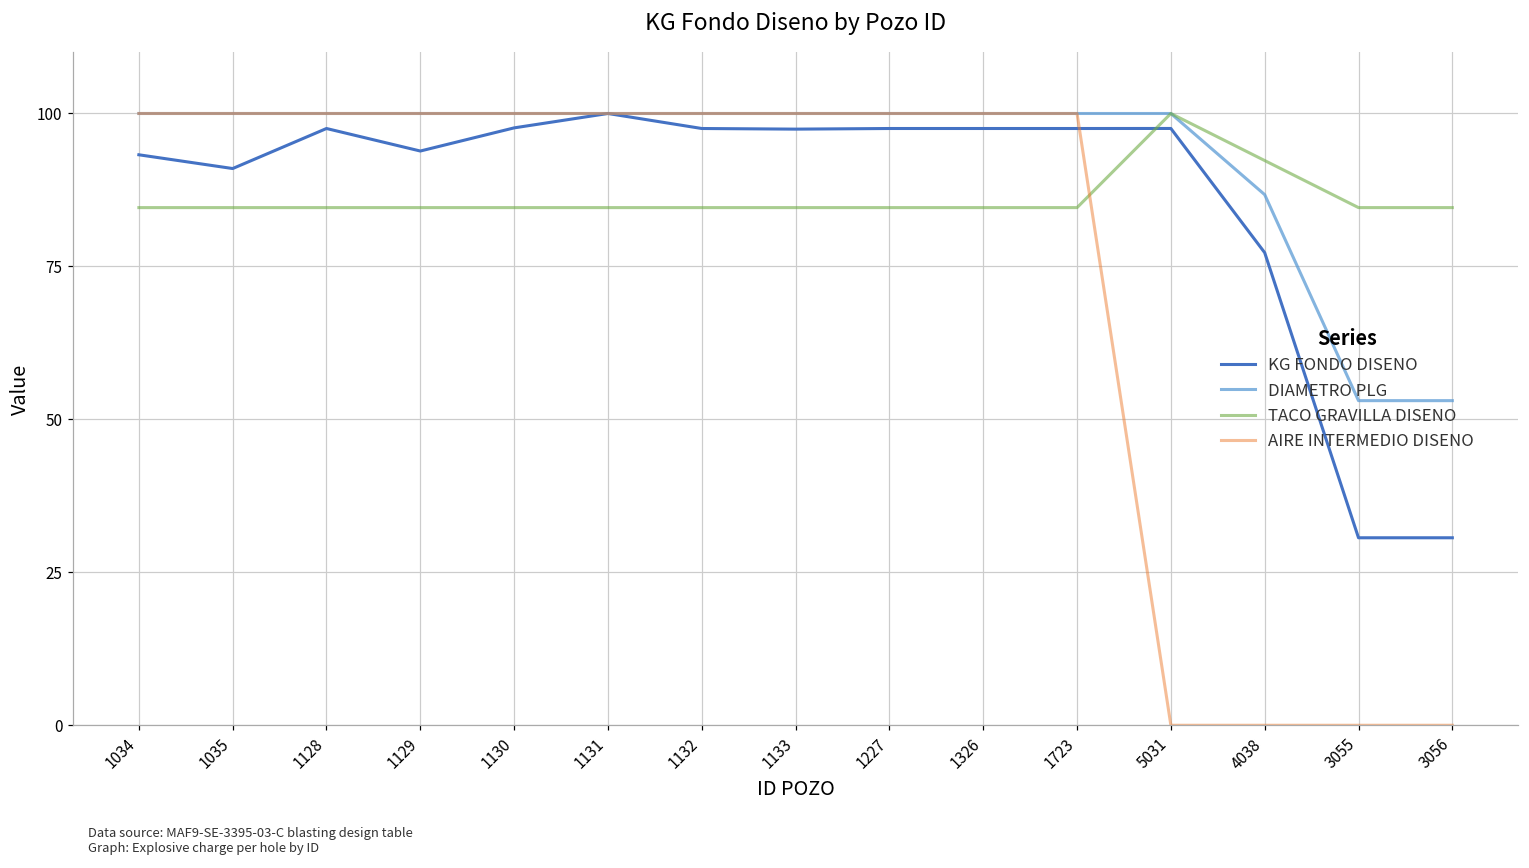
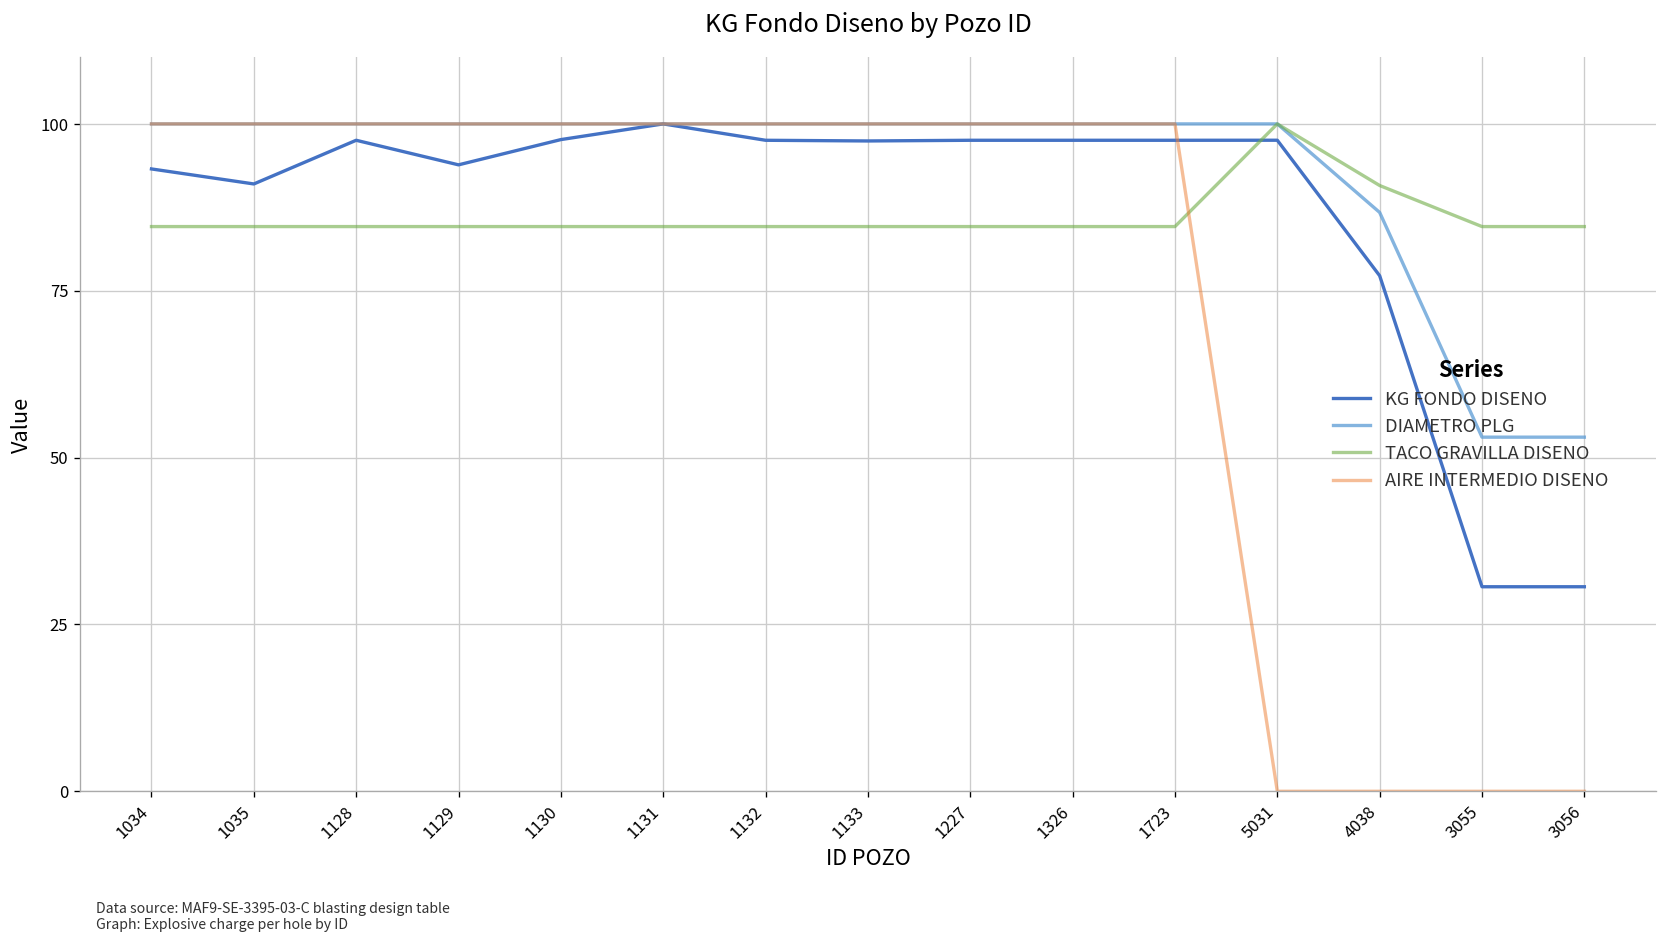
TACO GRAVILLA DISENO, 4038: 92 -> 91
